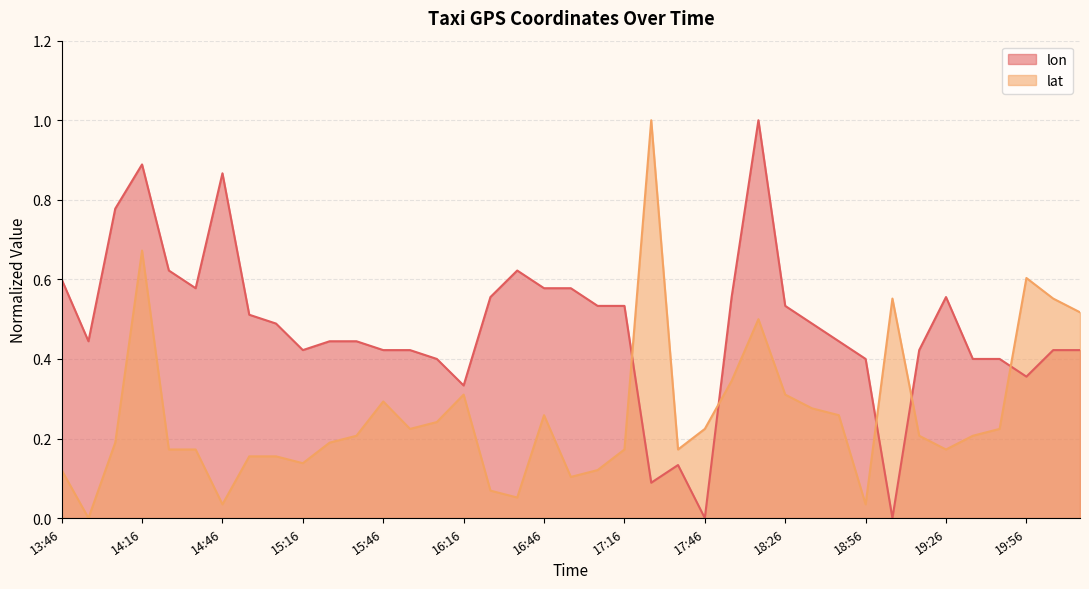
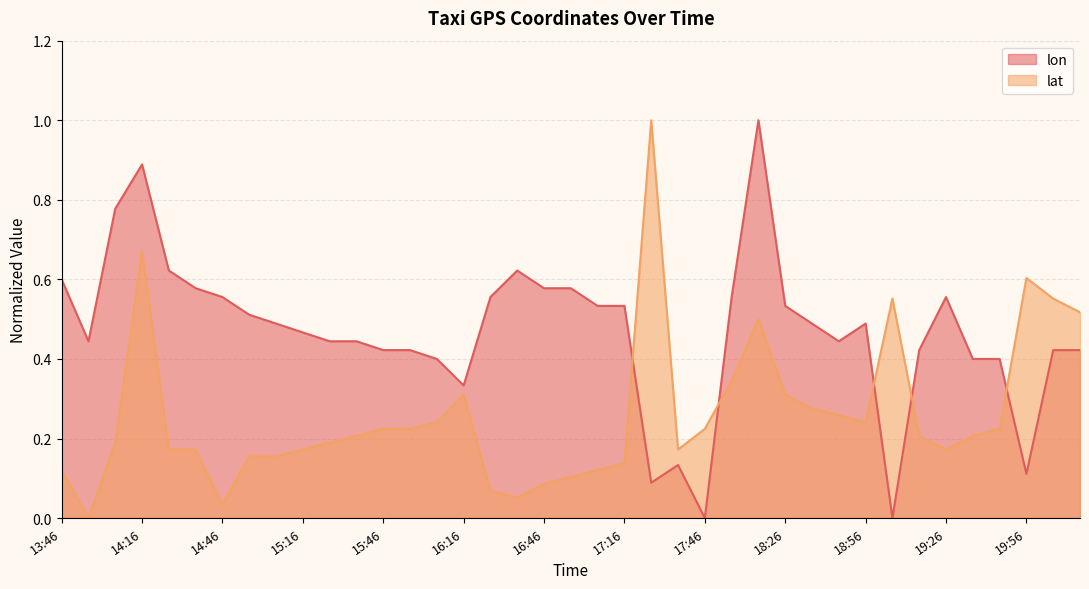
lon, 14:46: 0.87 -> 0.56
lon, 15:16: 0.42 -> 0.47
lat, 15:16: 0.14 -> 0.17
lat, 15:46: 0.29 -> 0.22
lat, 16:46: 0.26 -> 0.09
lat, 17:16: 0.17 -> 0.14
lon, 18:56: 0.40 -> 0.49
lat, 18:56: 0.03 -> 0.24
lon, 19:56: 0.36 -> 0.11
